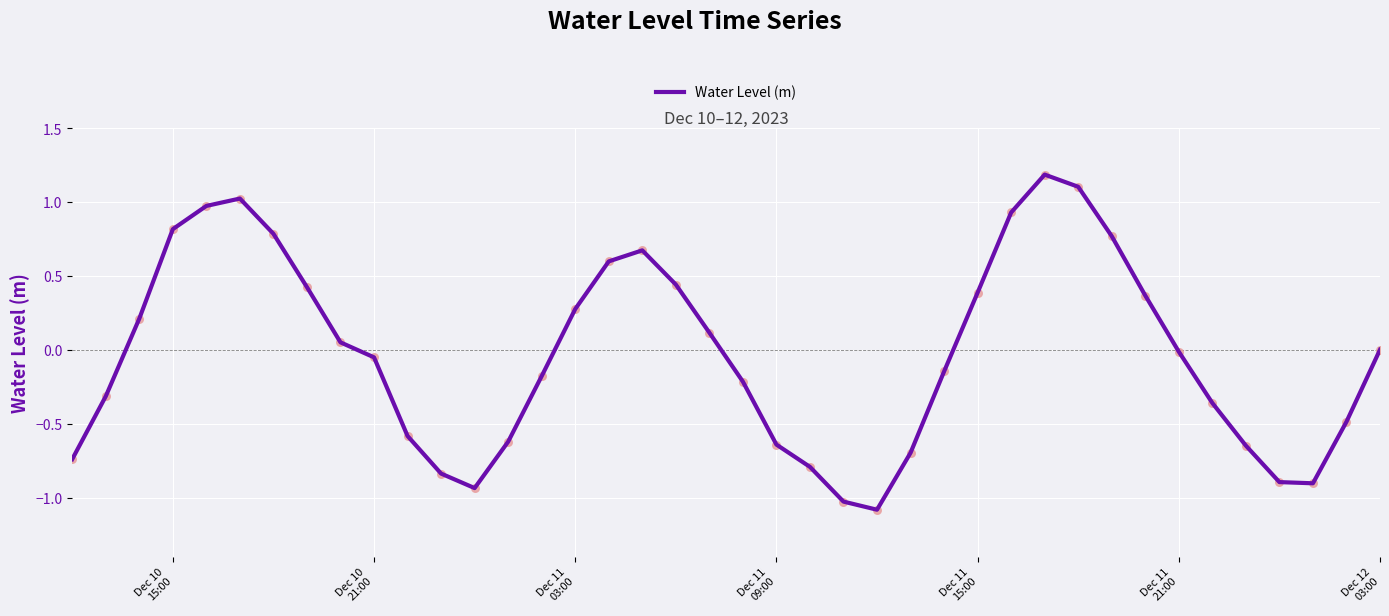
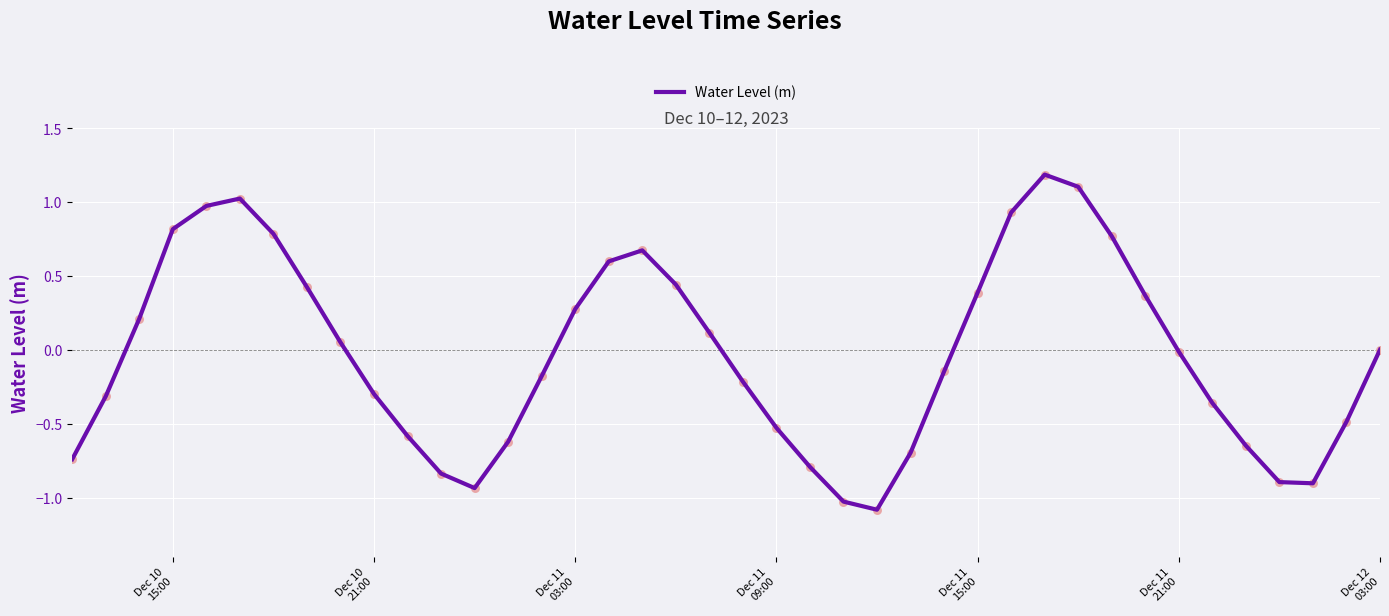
Dec 10 21:00: -0.05 -> -0.30
Dec 11 09:00: -0.64 -> -0.53
